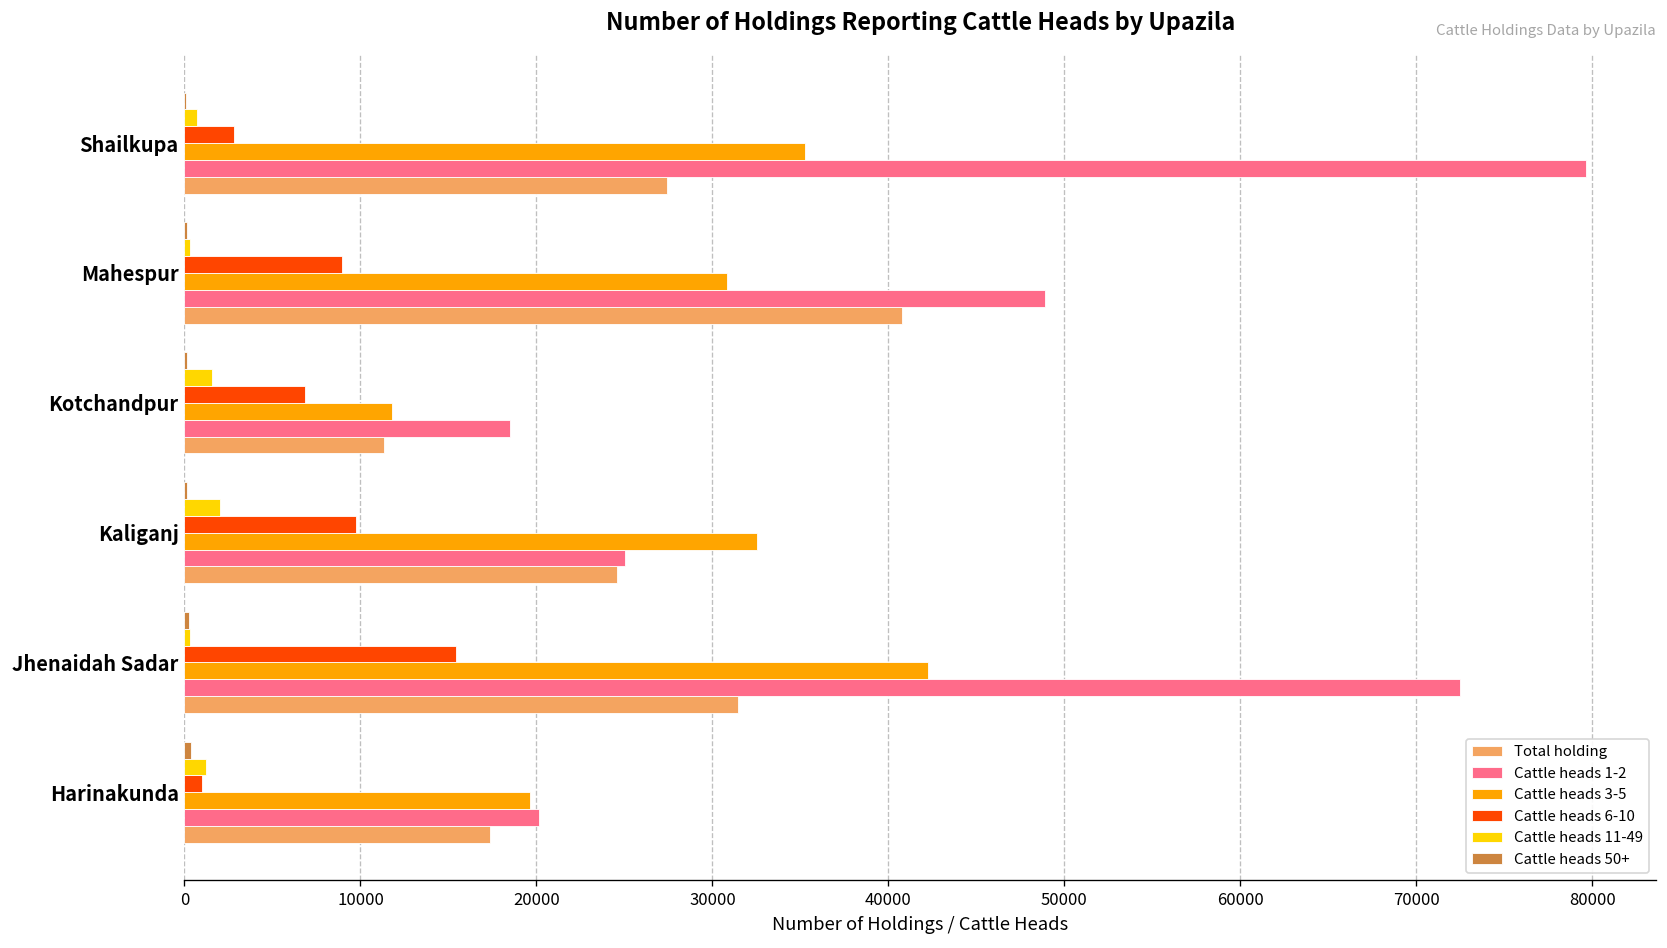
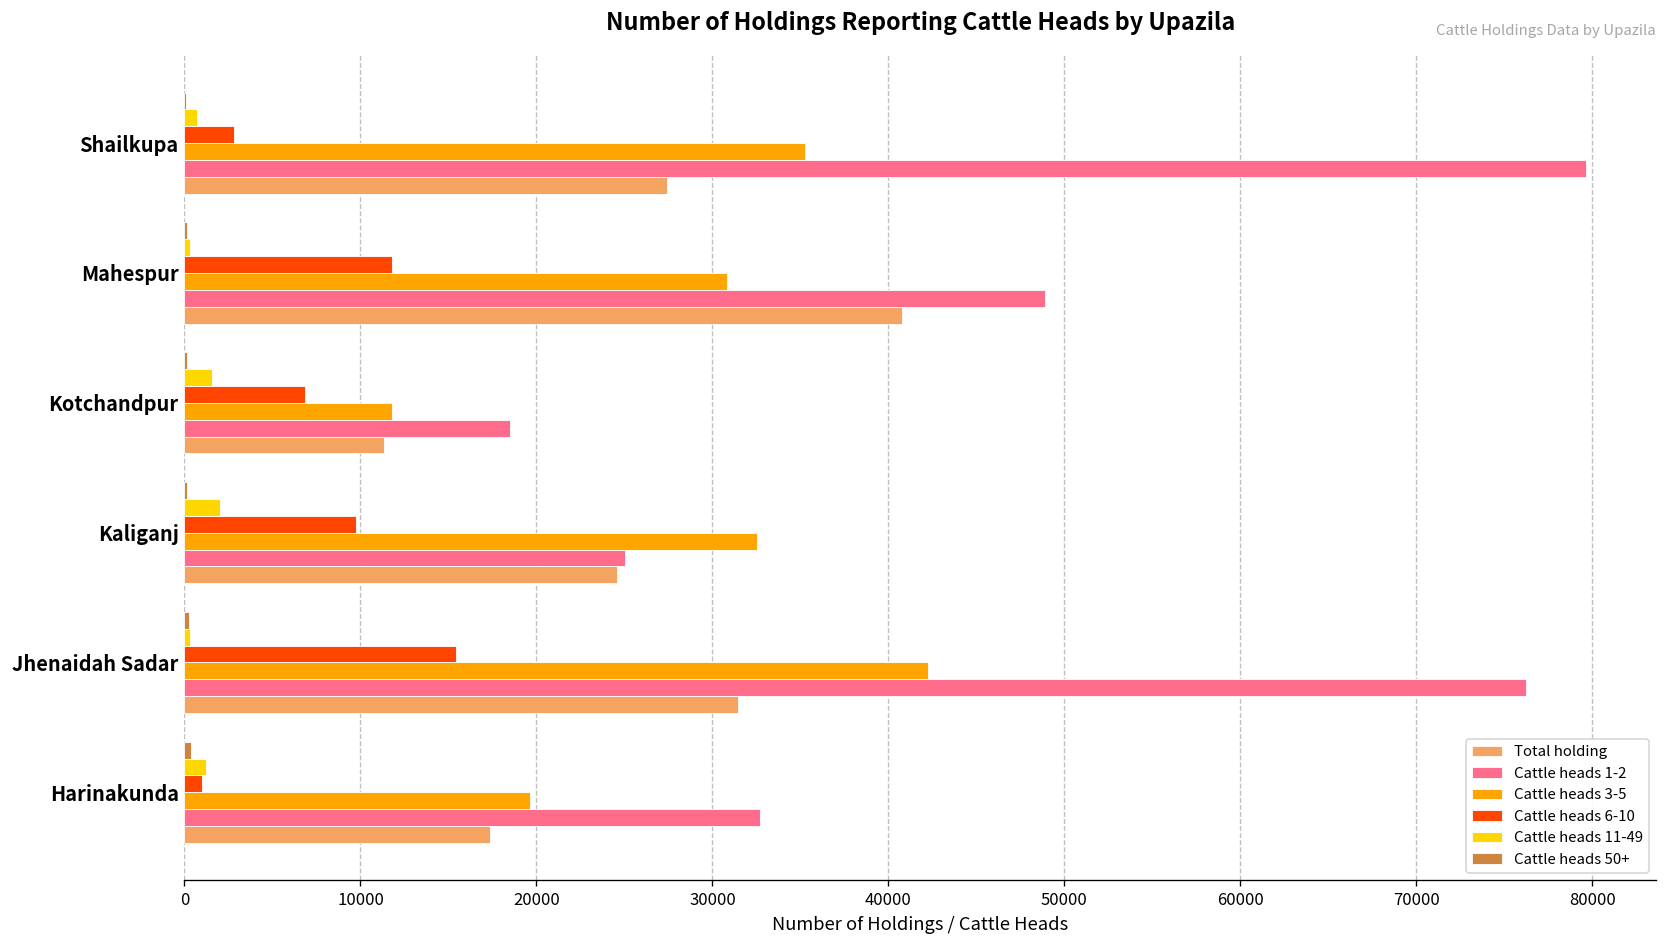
Cattle heads 6-10, Mahespur: 9000 -> 11800
Cattle heads 1-2, Jhenaidah Sadar: 72500 -> 76200
Cattle heads 1-2, Harinakunda: 20100 -> 32700
